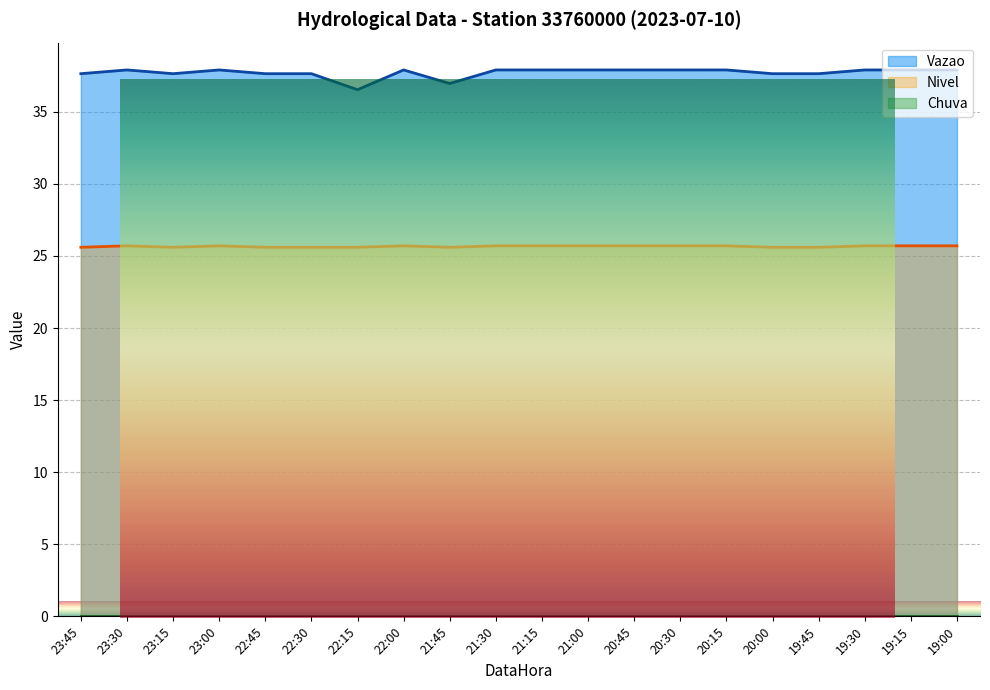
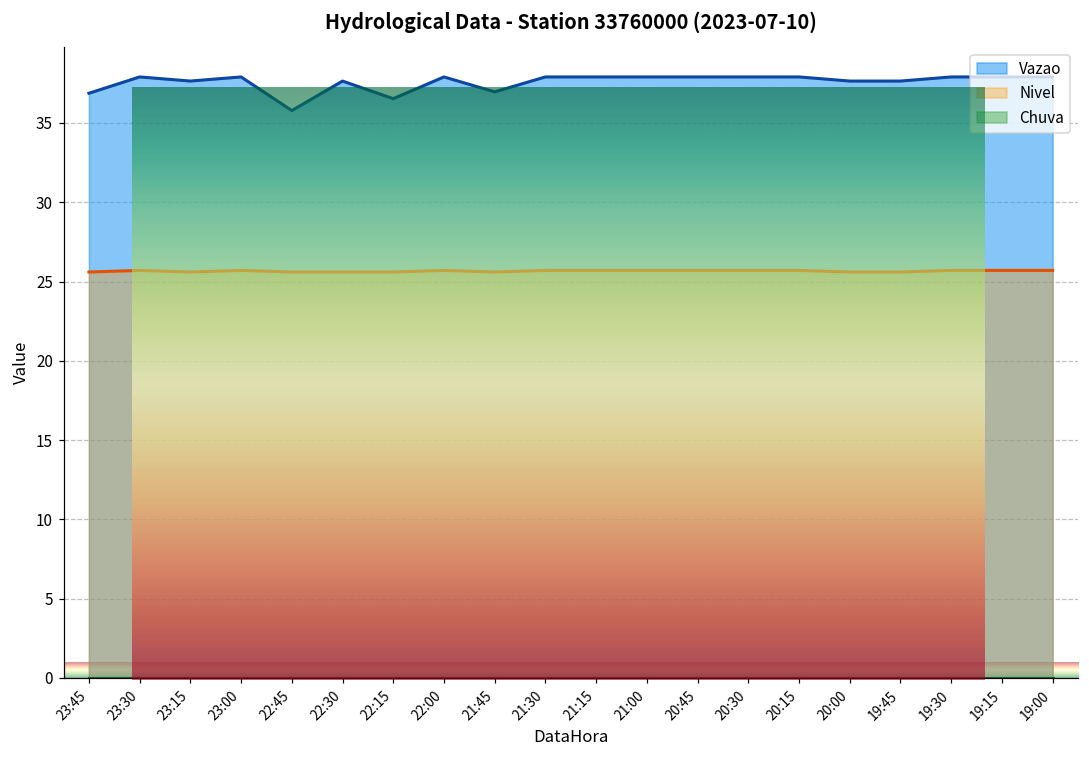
Hydrological Data - Station 33760000 (2023-07-10), Vazao, 23:45: 37.6 -> 36.9
Hydrological Data - Station 33760000 (2023-07-10), Vazao, 22:45: 37.6 -> 35.8
